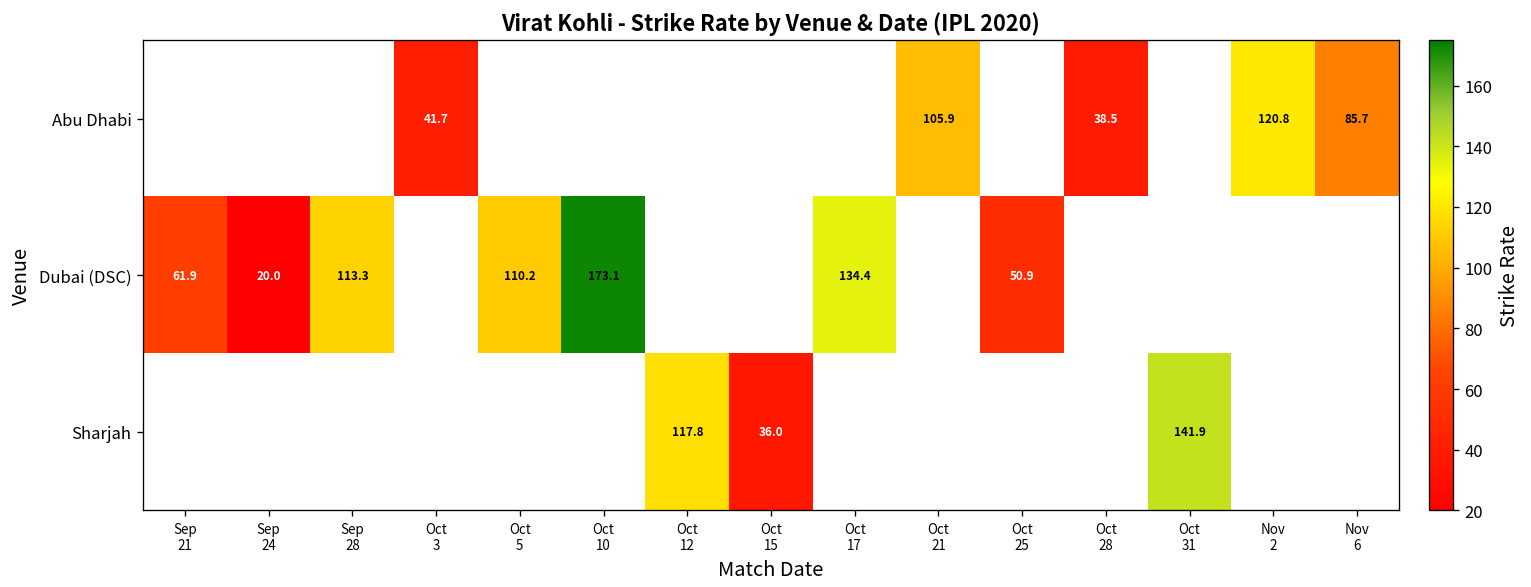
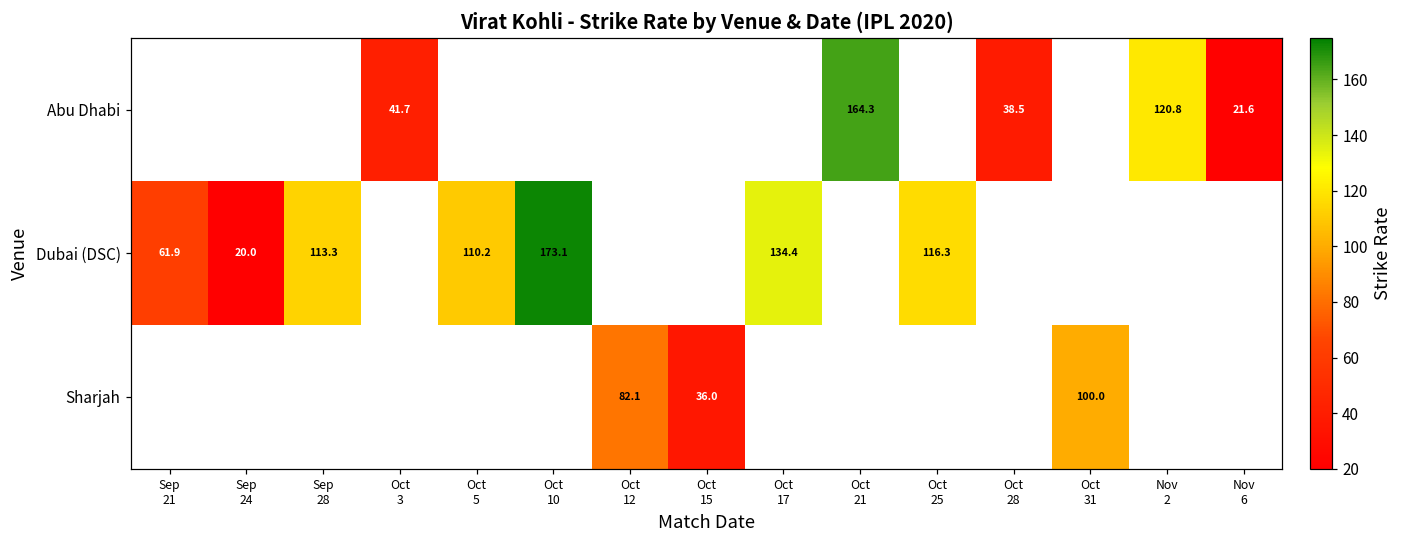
Abu Dhabi, Oct 21: 105.9 -> 164.3
Abu Dhabi, Nov 6: 85.7 -> 21.6
Dubai (DSC), Oct 25: 50.9 -> 116.3
Sharjah, Oct 12: 117.8 -> 82.1
Sharjah, Oct 31: 141.9 -> 100.0
